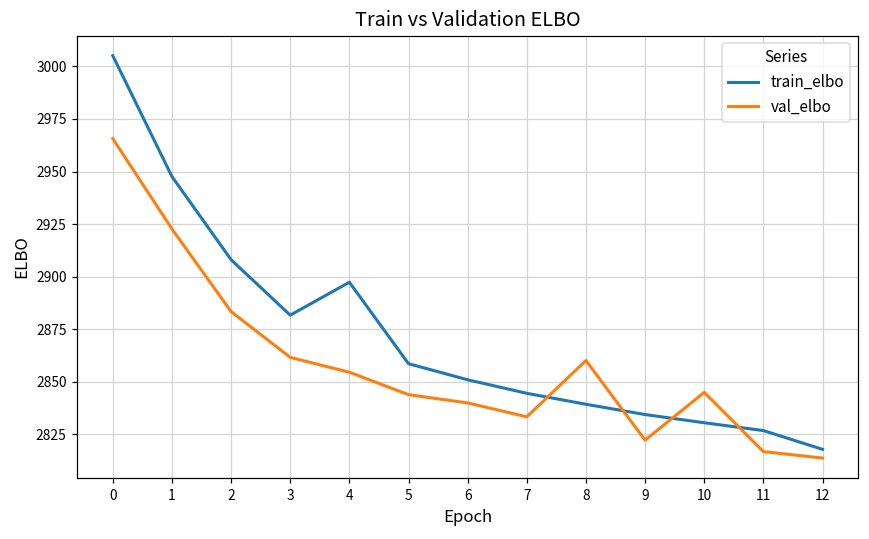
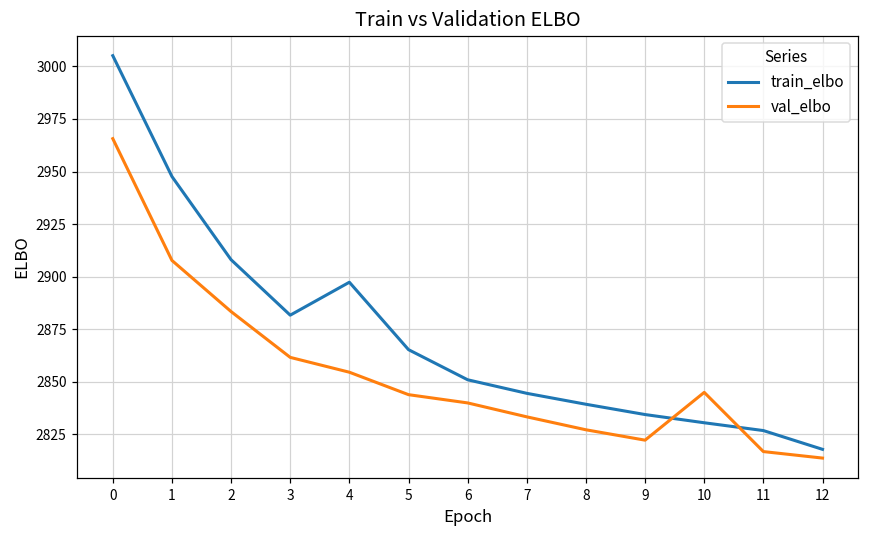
val_elbo, 1: 2923 -> 2908
train_elbo, 5: 2859 -> 2865
val_elbo, 8: 2860 -> 2827
